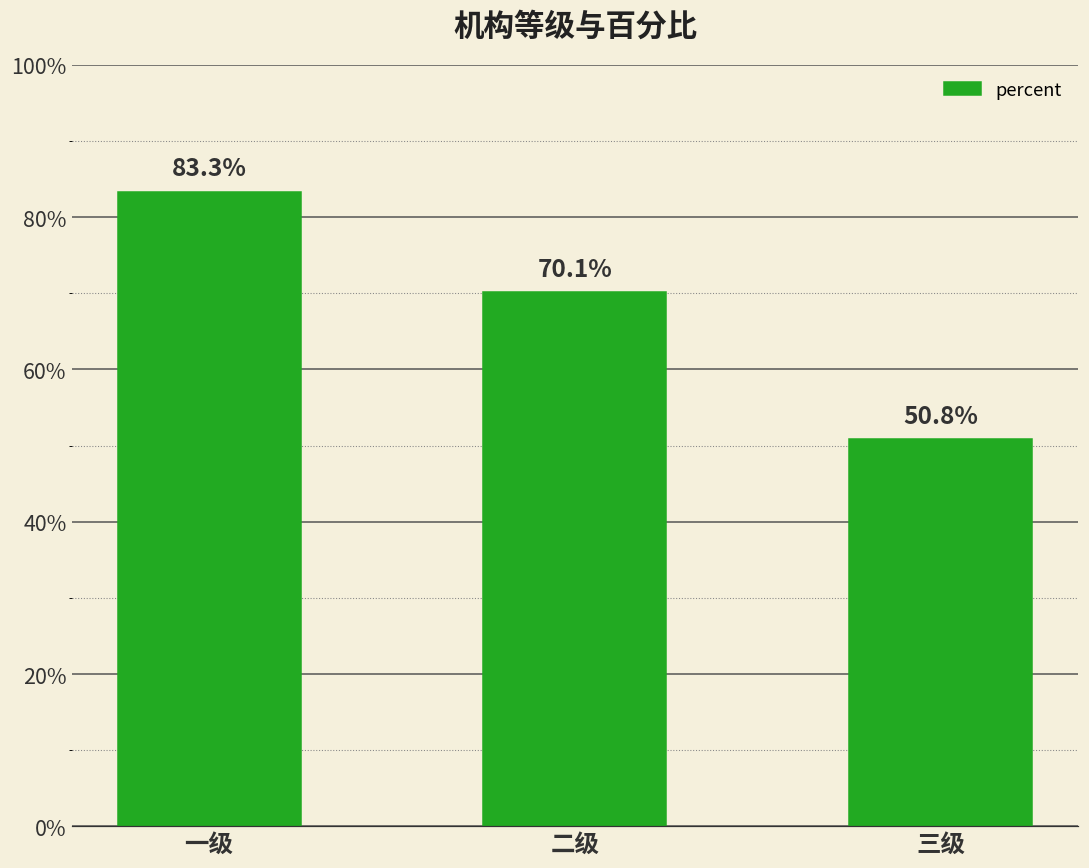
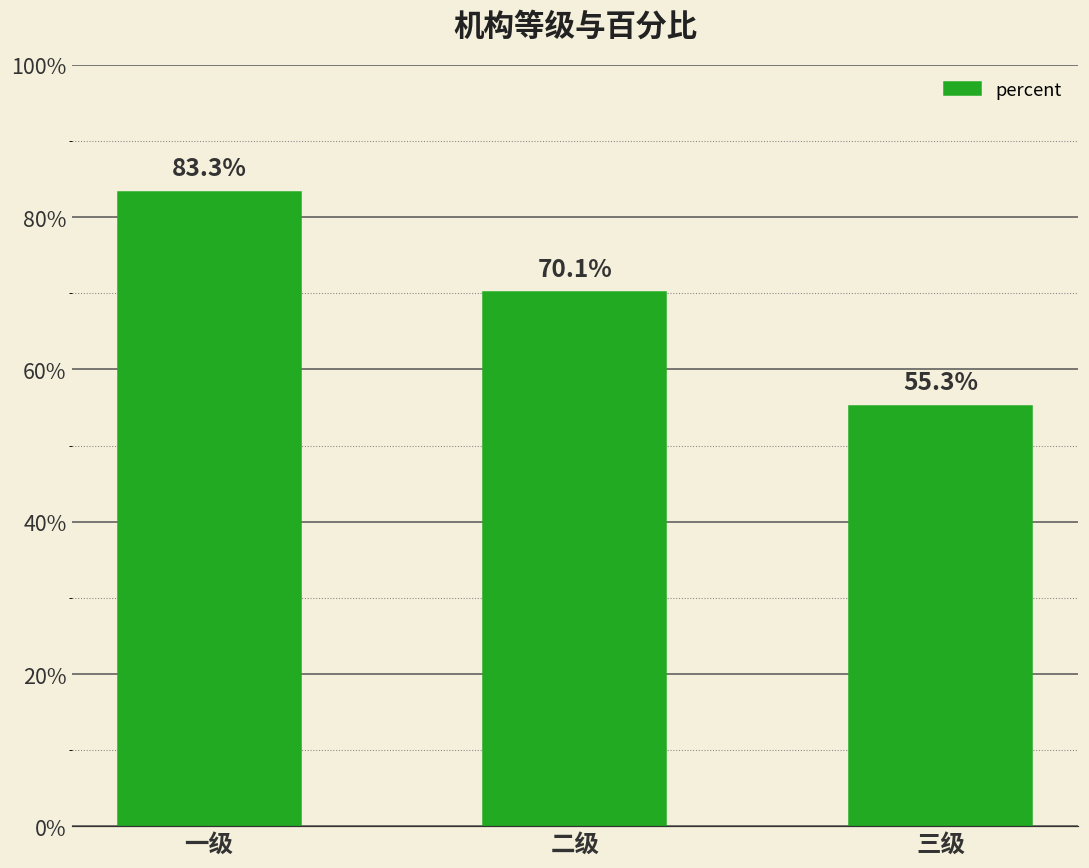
三级: 50.8% -> 55.3%
